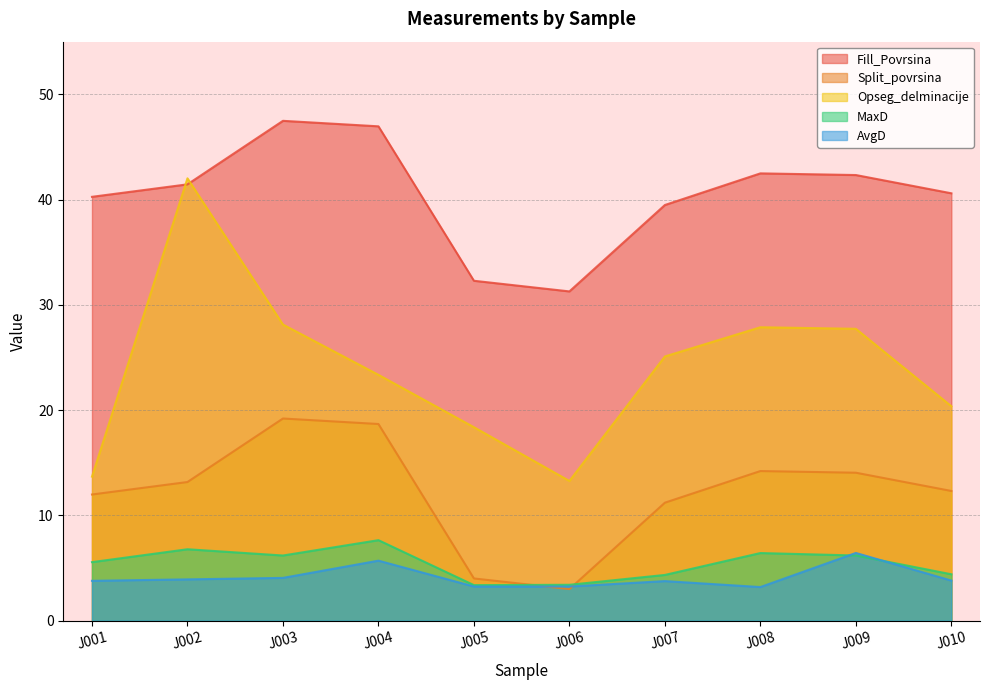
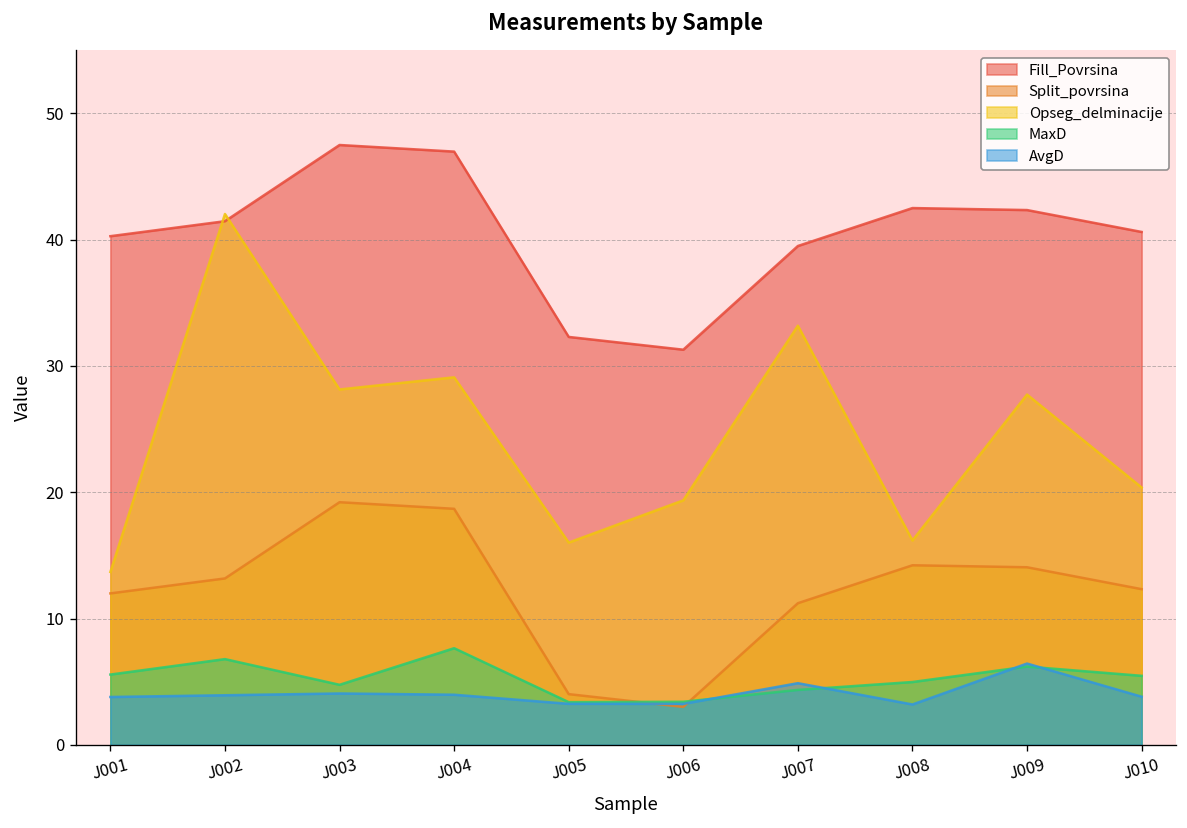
MaxD, J003: 6.2 -> 4.8
Opseg_delminacije, J004: 23.4 -> 29.1
AvgD, J004: 5.7 -> 4.0
Opseg_delminacije, J005: 18.4 -> 16.0
Opseg_delminacije, J006: 13.3 -> 19.4
Opseg_delminacije, J007: 25.1 -> 33.2
AvgD, J007: 3.8 -> 4.9
Opseg_delminacije, J008: 27.9 -> 16.2
MaxD, J008: 6.4 -> 5.0
MaxD, J010: 4.4 -> 5.5
